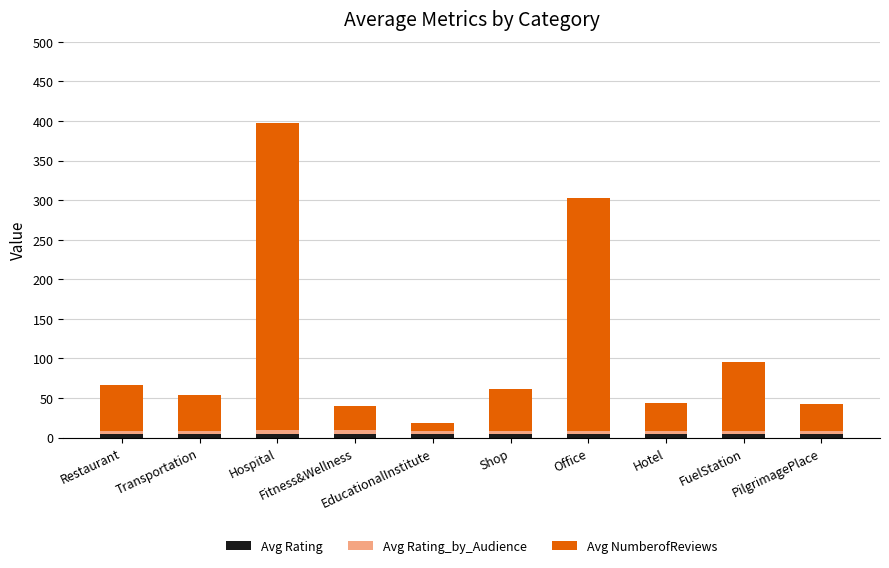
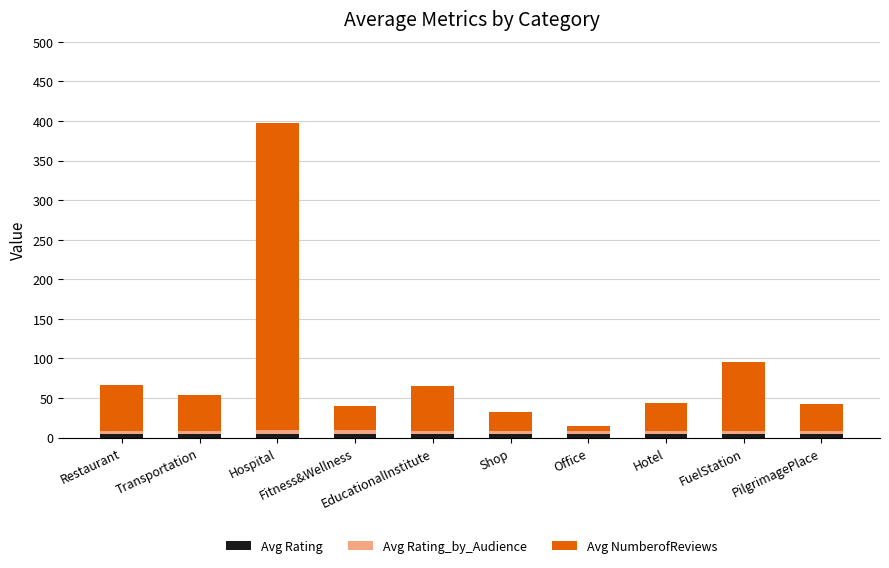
Avg NumberofReviews, EducationalInstitute: 10 -> 60
Avg NumberofReviews, Shop: 50 -> 20
Avg NumberofReviews, Office: 290 -> 10
